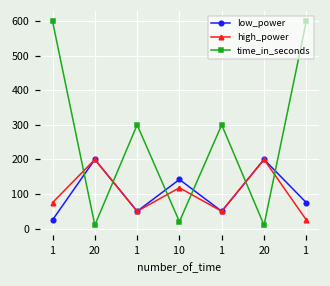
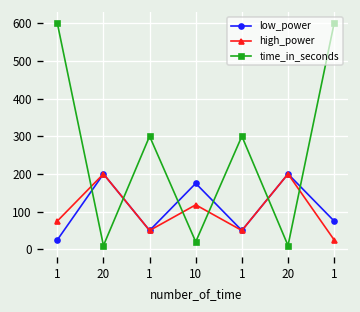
low_power, 10: 140 -> 180
